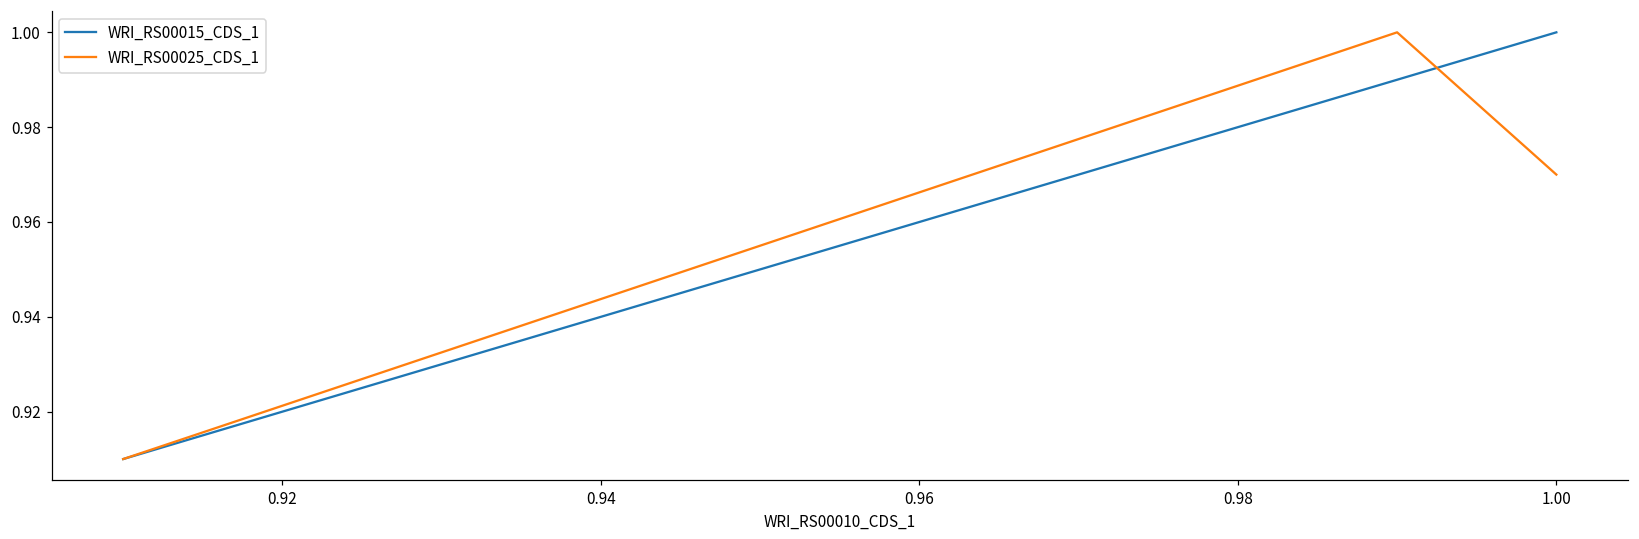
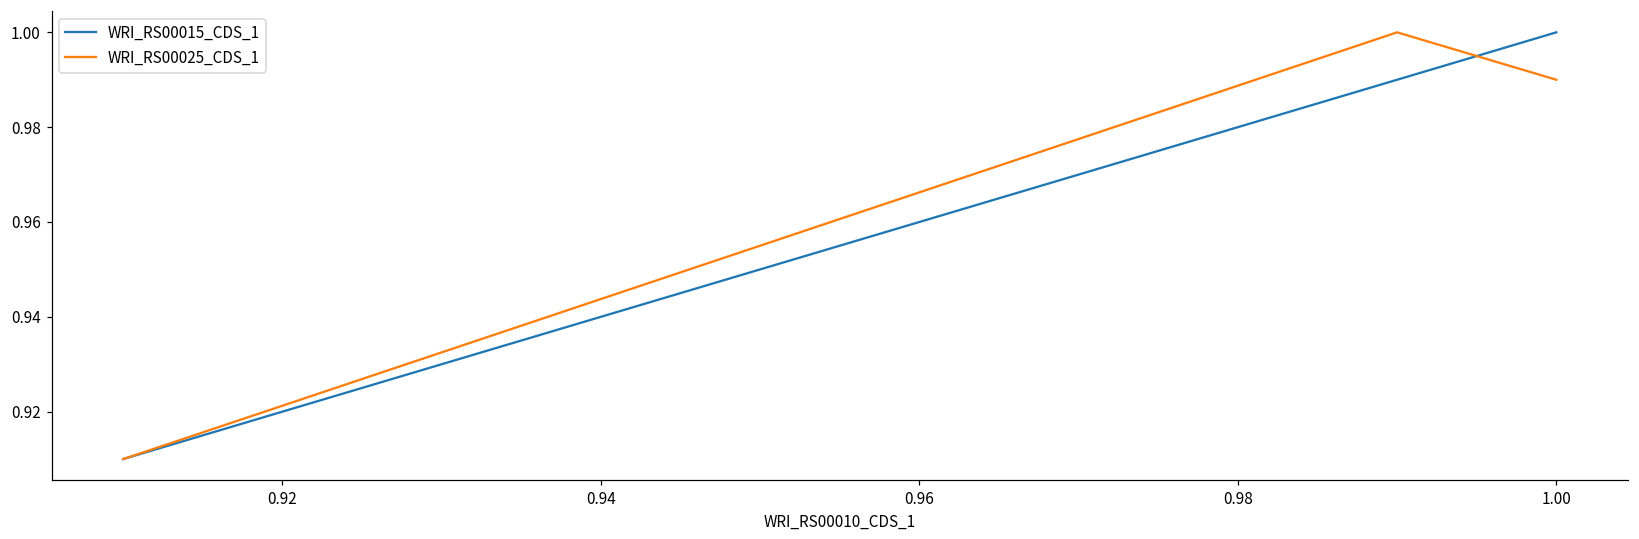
WRI_RS00025_CDS_1, 1.00: 0.97 -> 0.99
